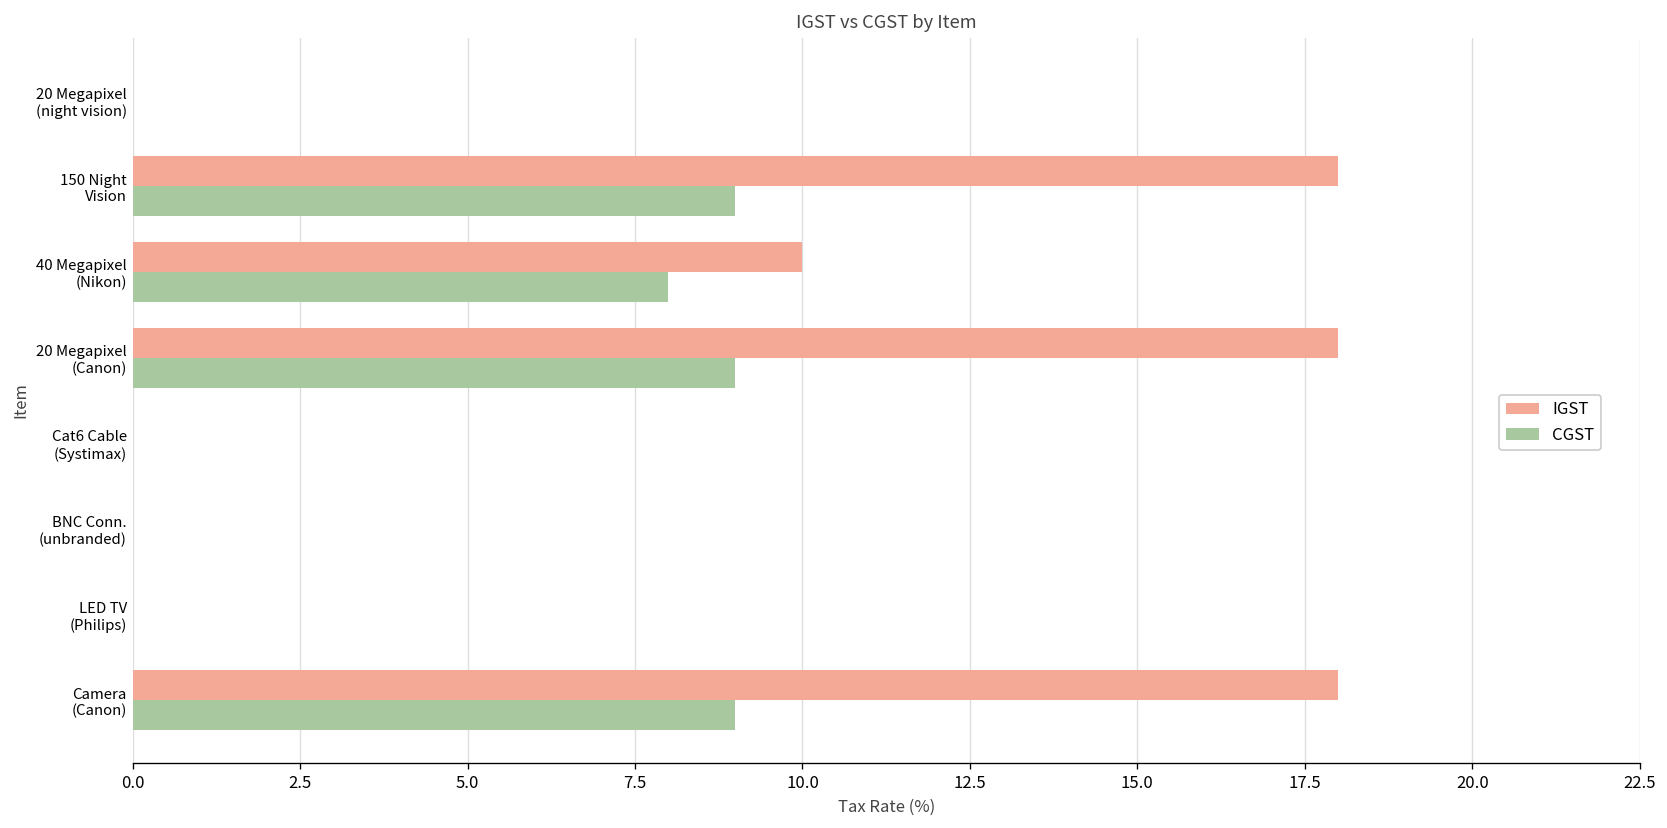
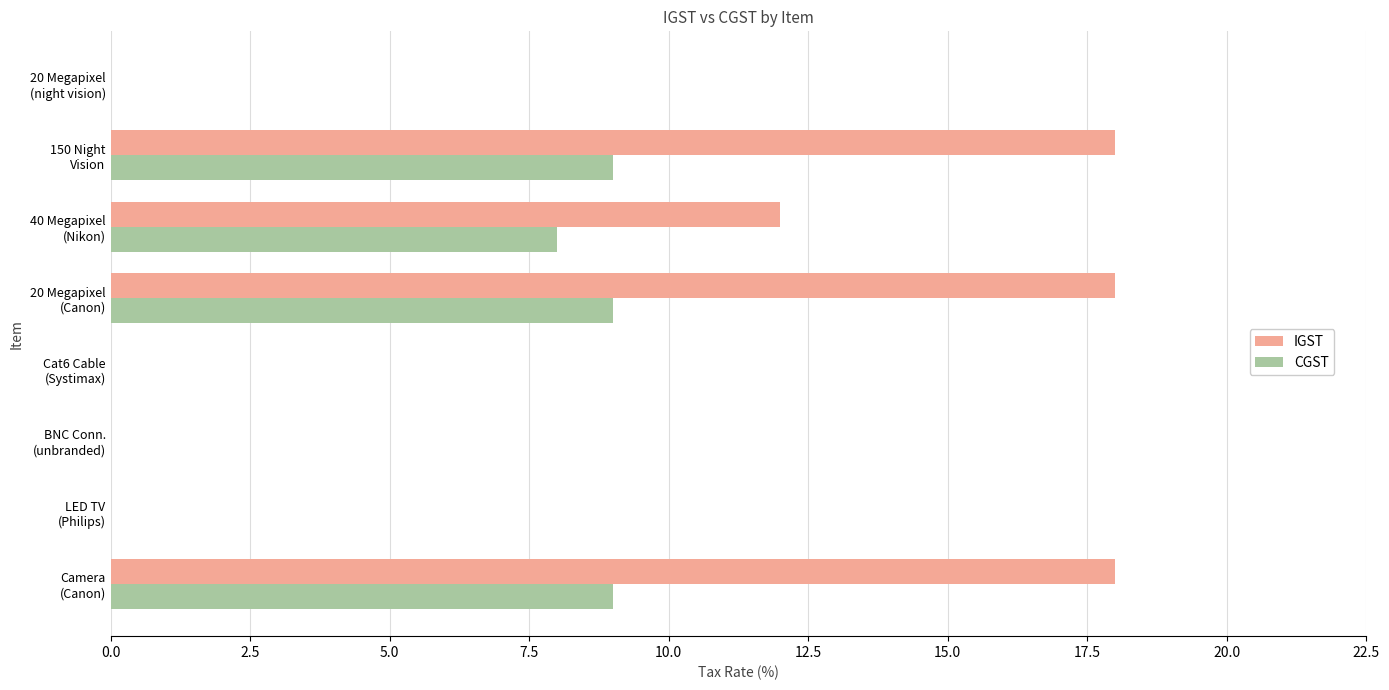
IGST, 40 Megapixel (Nikon): 10 -> 12
